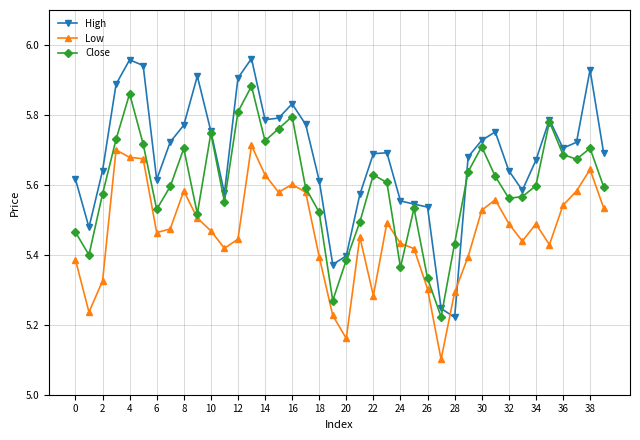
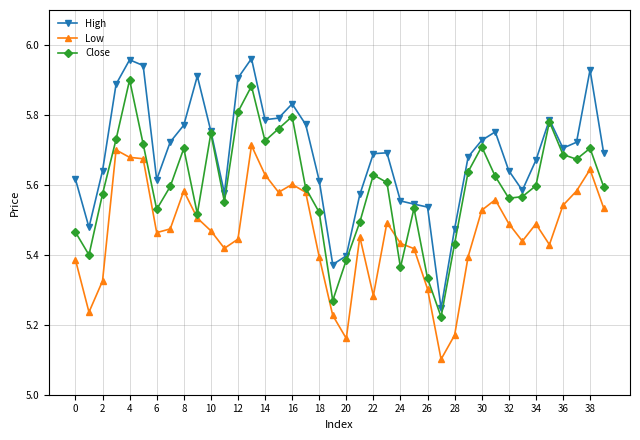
Close, 4: 5.86 -> 5.90
High, 28: 5.22 -> 5.47
Low, 28: 5.29 -> 5.17
